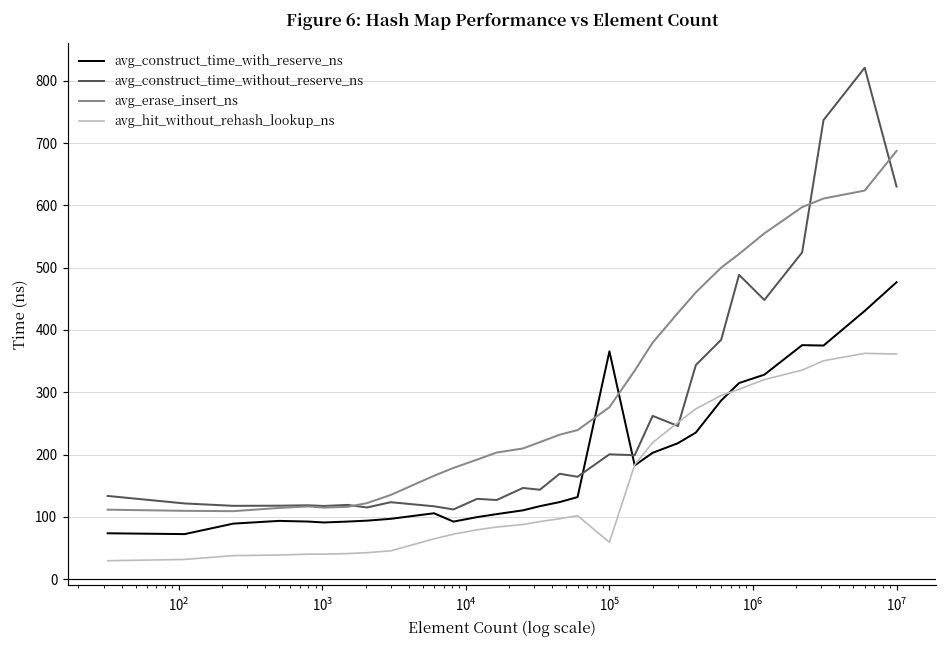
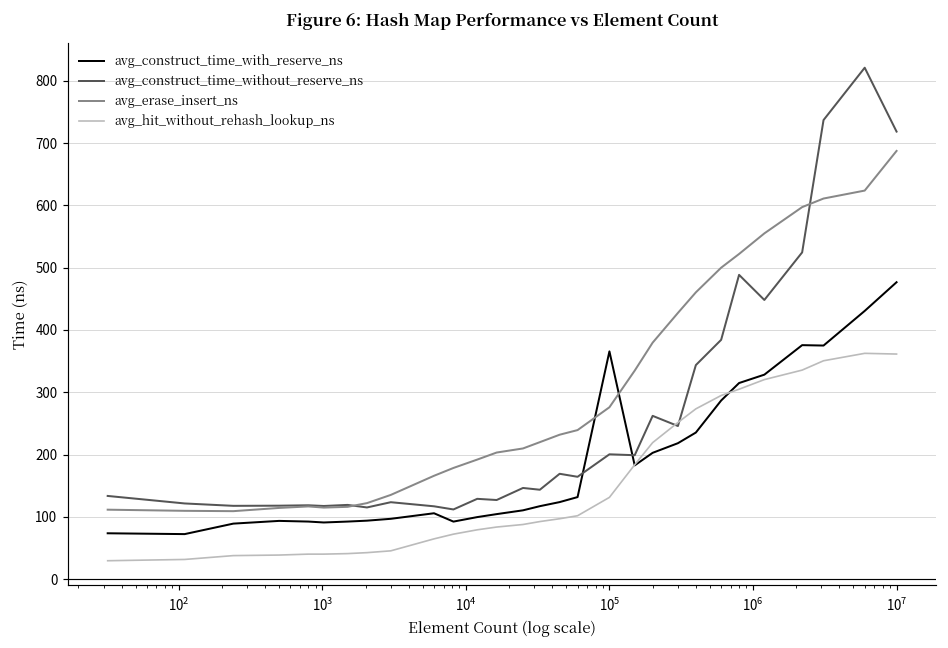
avg_hit_without_rehash_lookup_ns, 10^5: 60 -> 130
avg_construct_time_without_reserve_ns, 10^7: 630 -> 720
